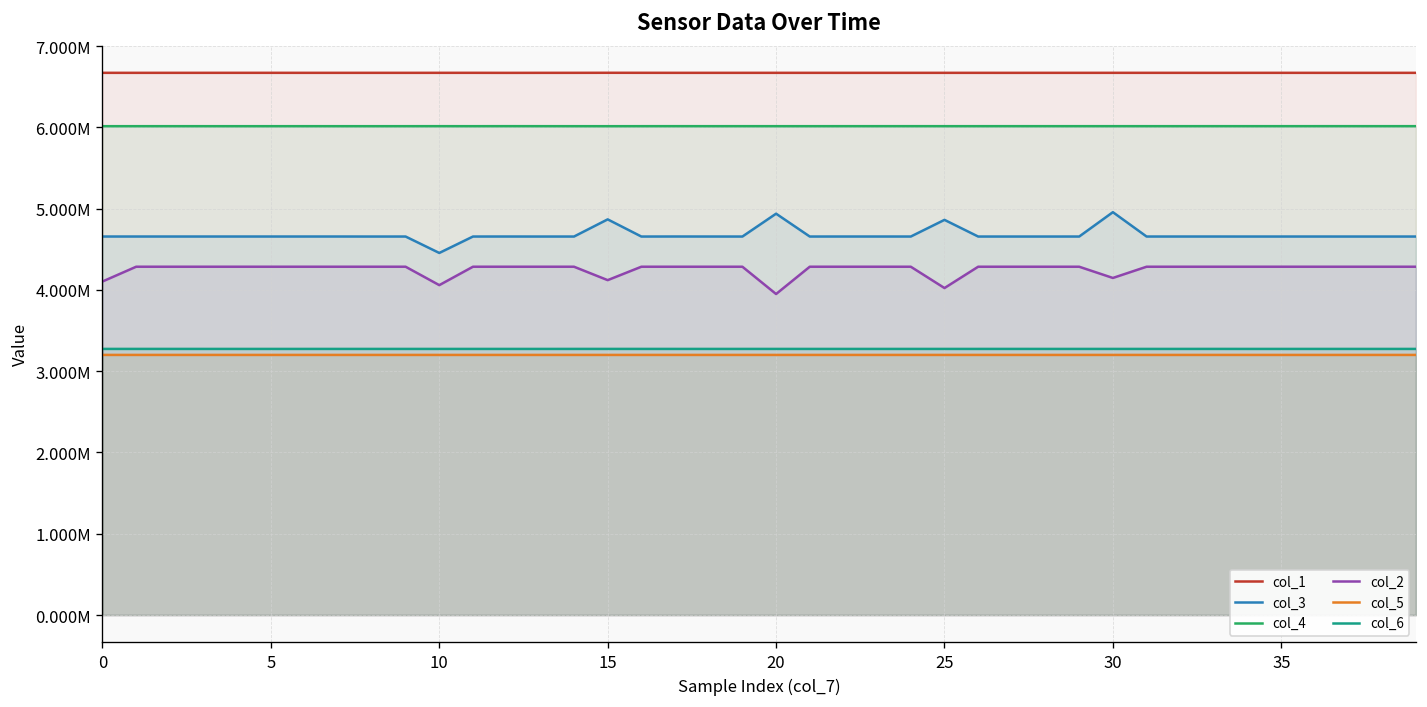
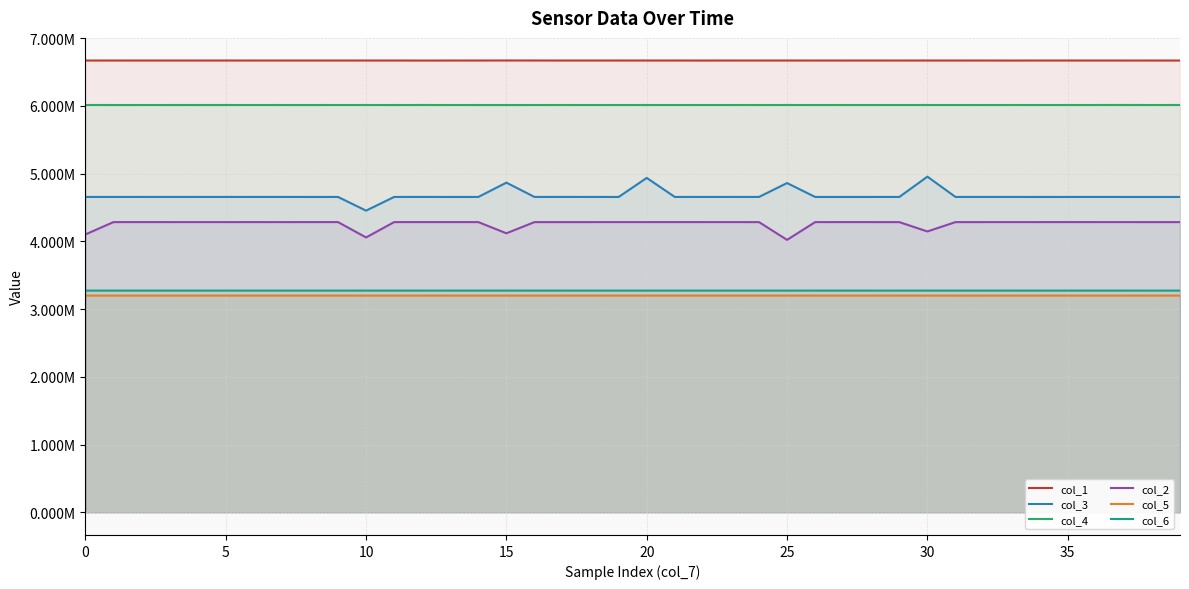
col_2, 20: 3900000 -> 4300000
